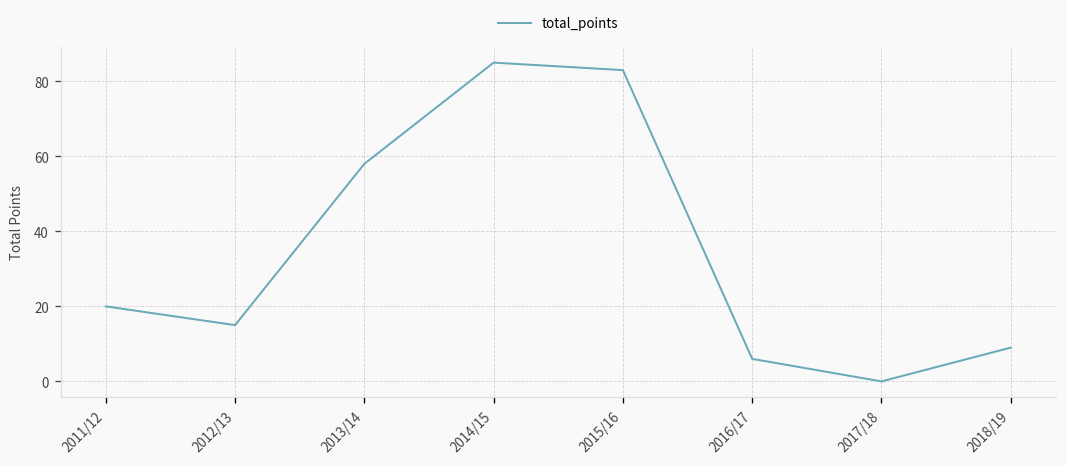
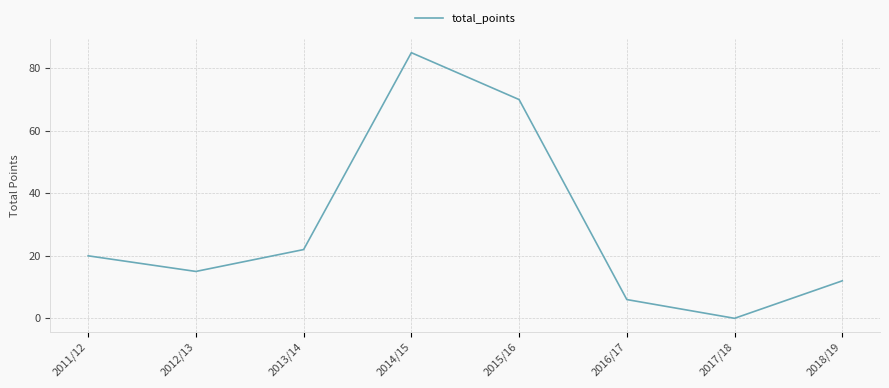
2013/14: 58 -> 22
2015/16: 83 -> 70
2018/19: 9 -> 12
